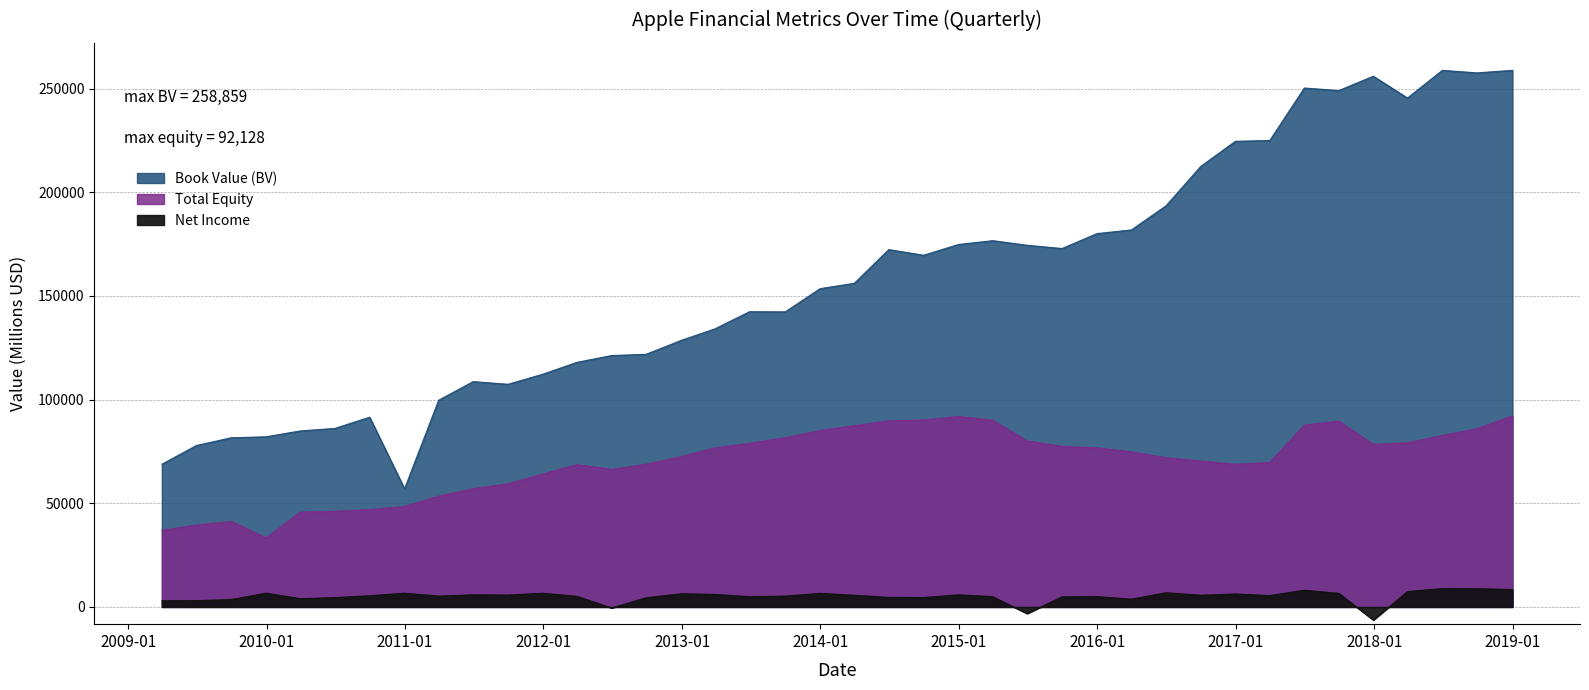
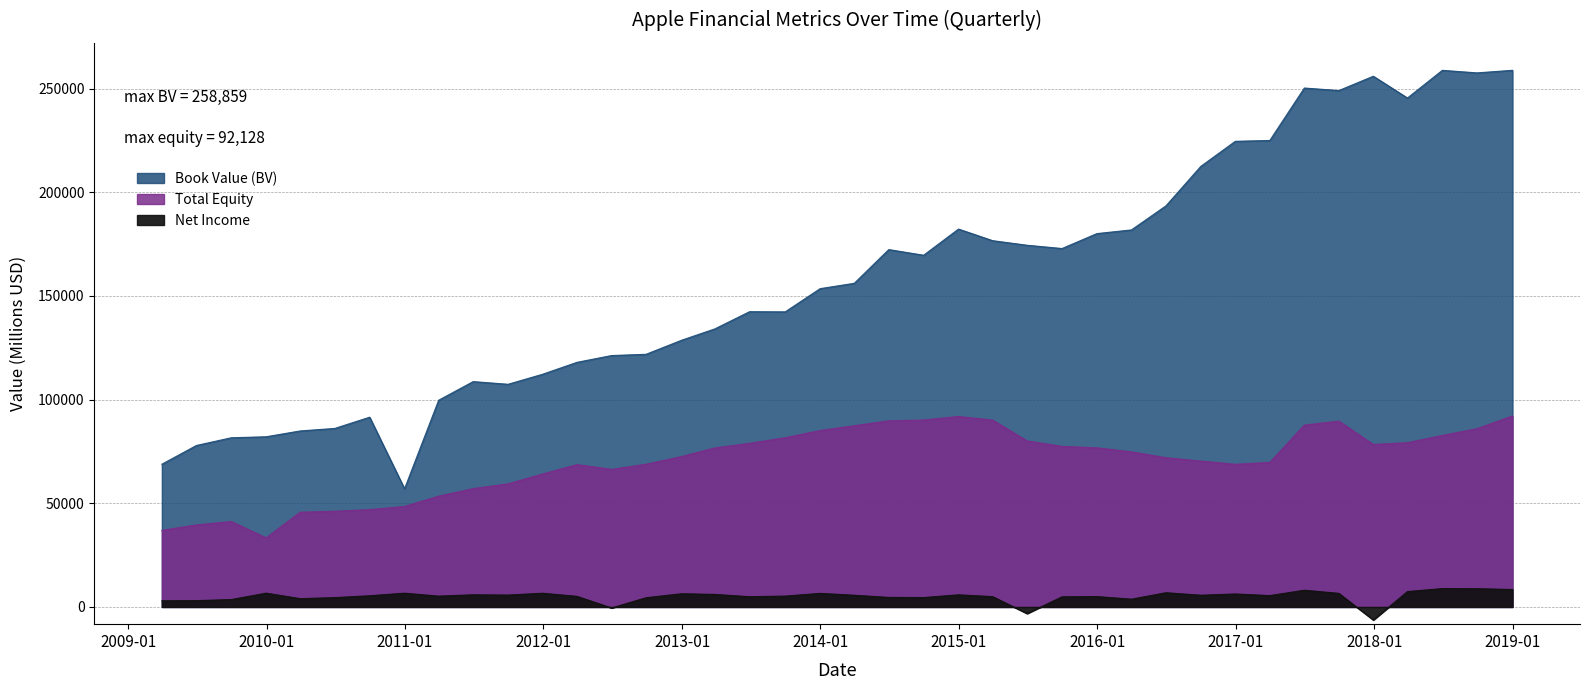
Book Value (BV), 2015-01: 175000 -> 182000
